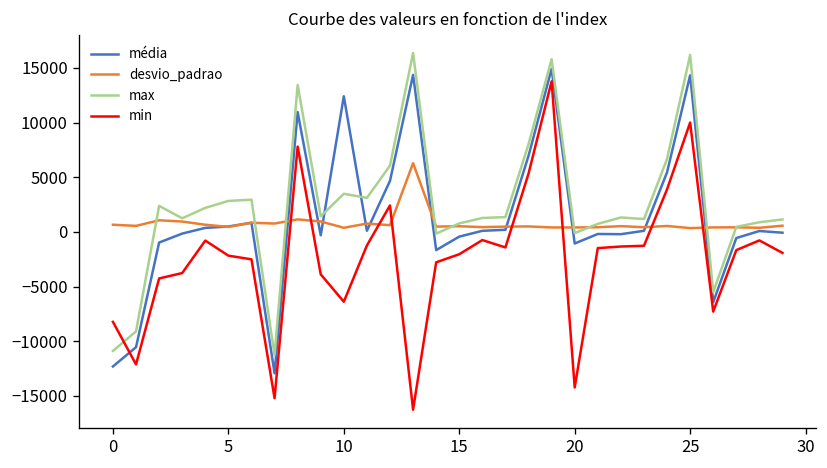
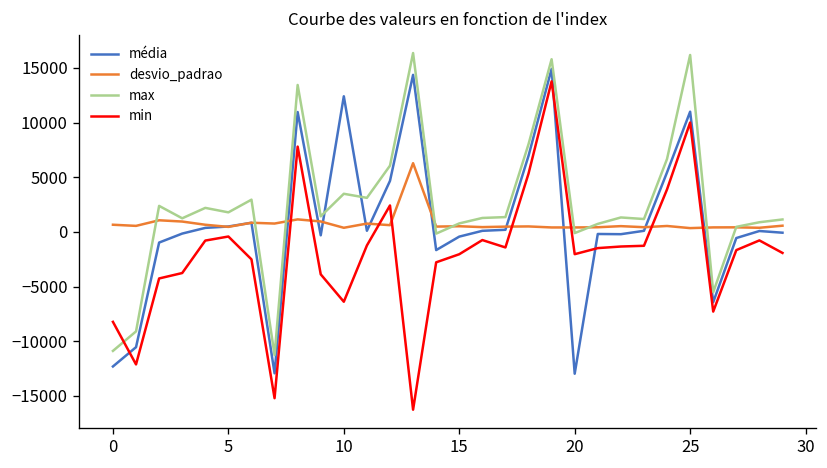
max, 5: 3000 -> 2000
min, 5: -2000 -> 0
média, 20: -1000 -> -13000
min, 20: -14000 -> -2000
média, 25: 14000 -> 11000
